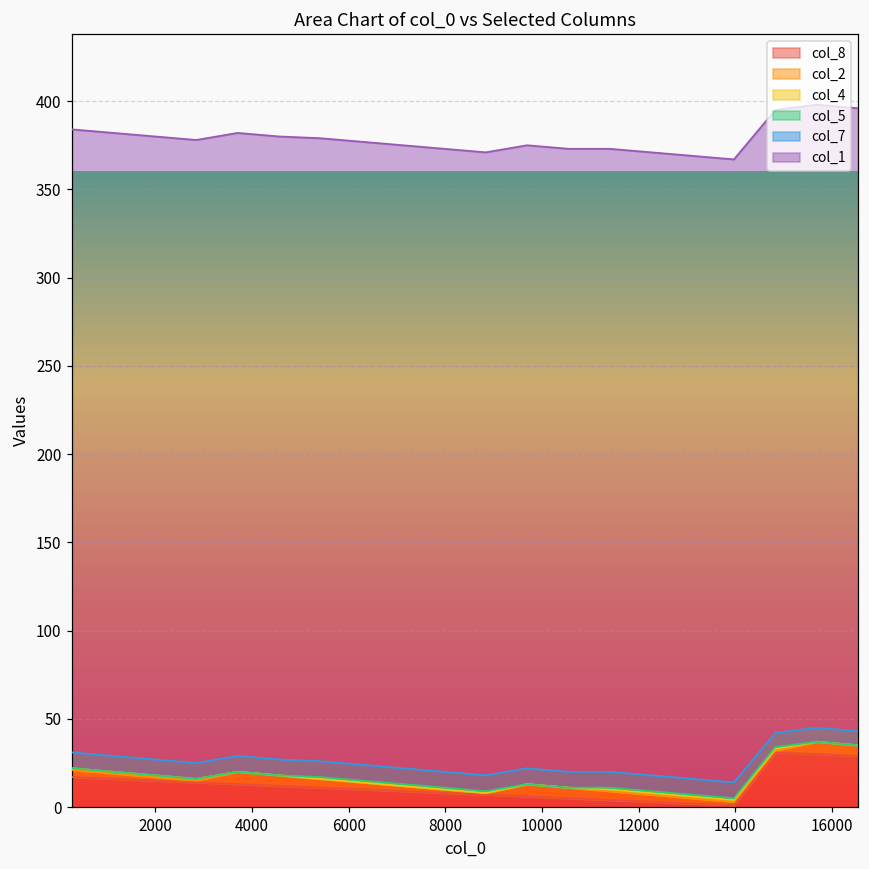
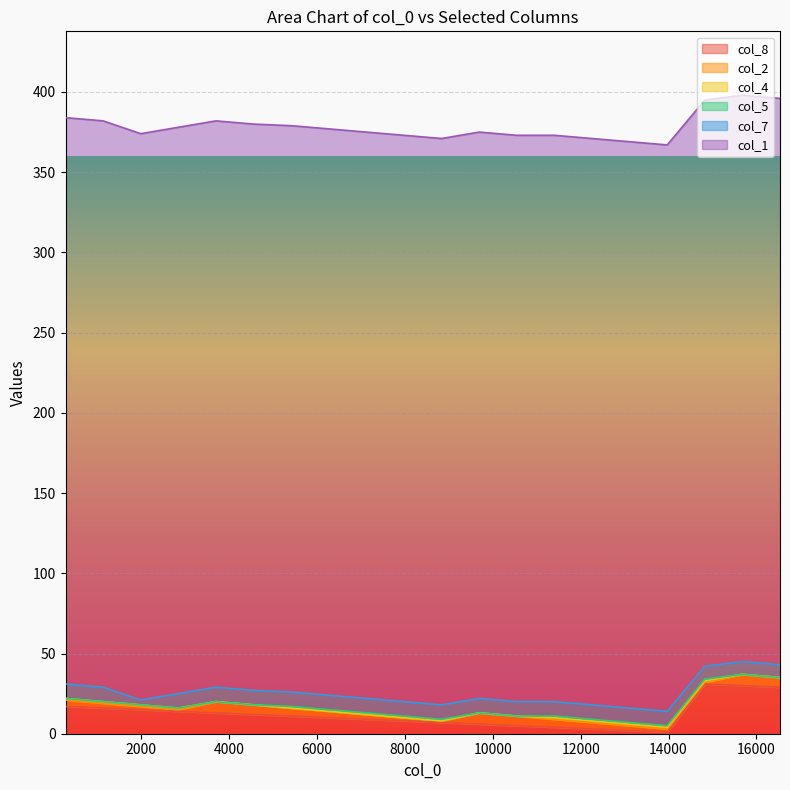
col_7, 2000: 9 -> 3
